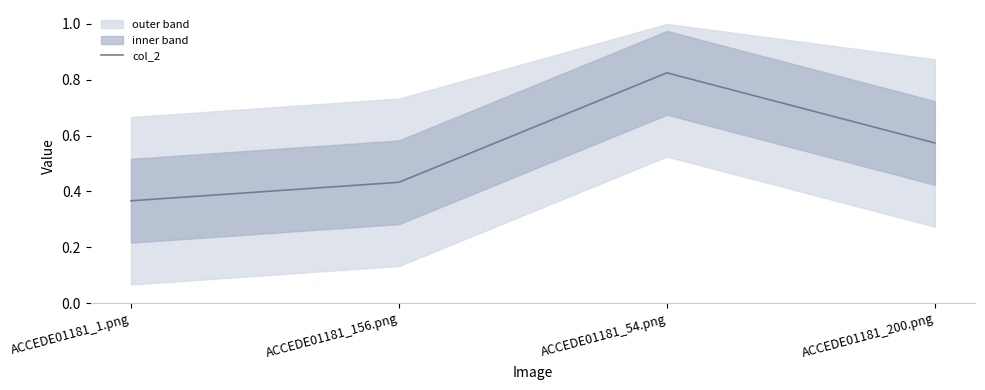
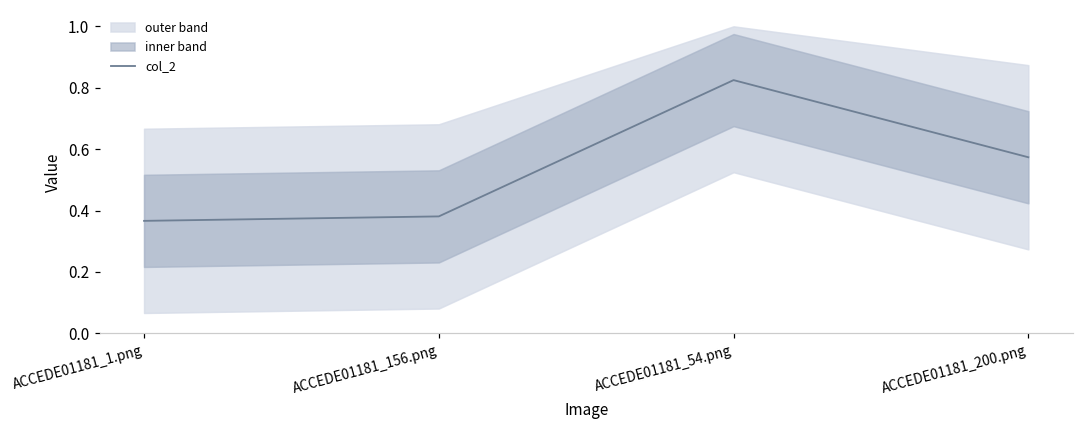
col_2, ACCEDE01181_156.png: 0.43 -> 0.38
